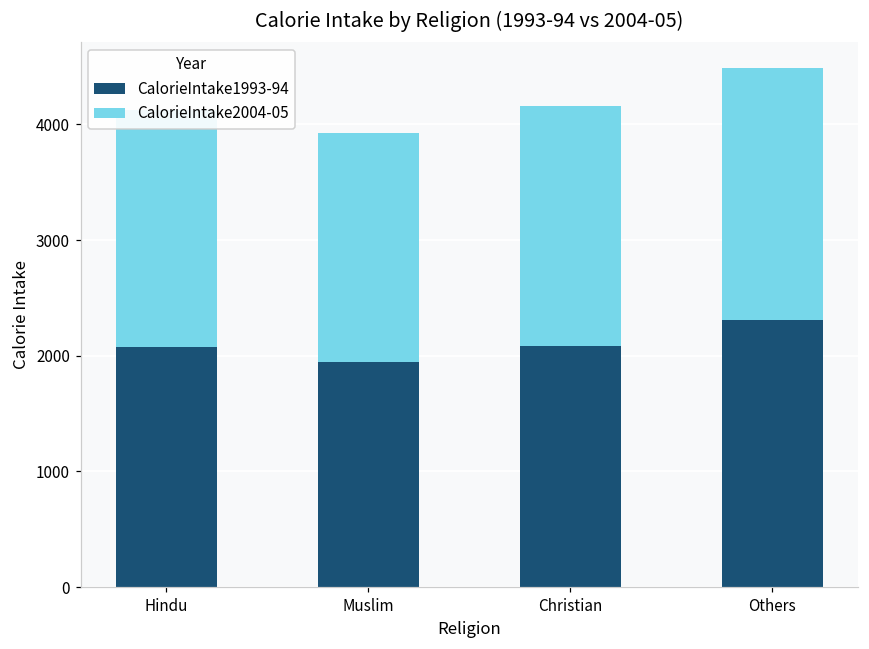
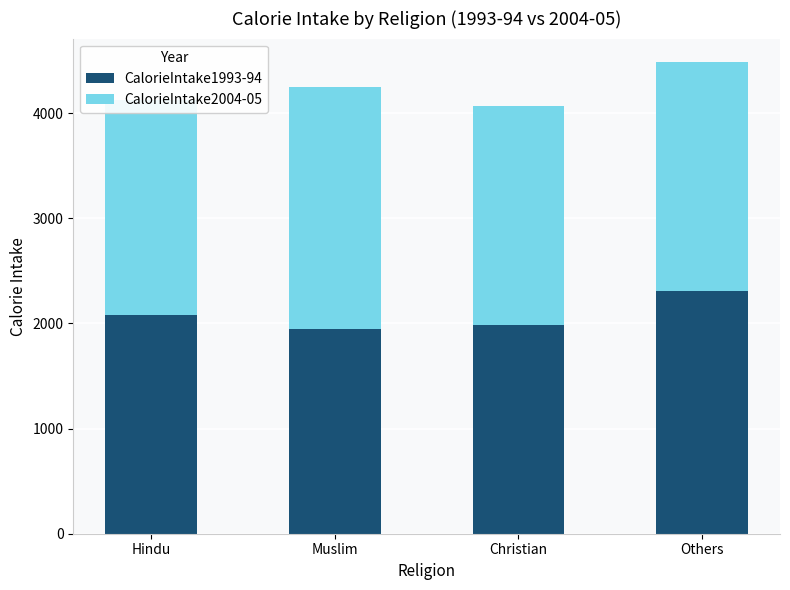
CalorieIntake2004-05, Muslim: 1980 -> 2310
CalorieIntake1993-94, Christian: 2080 -> 1990
